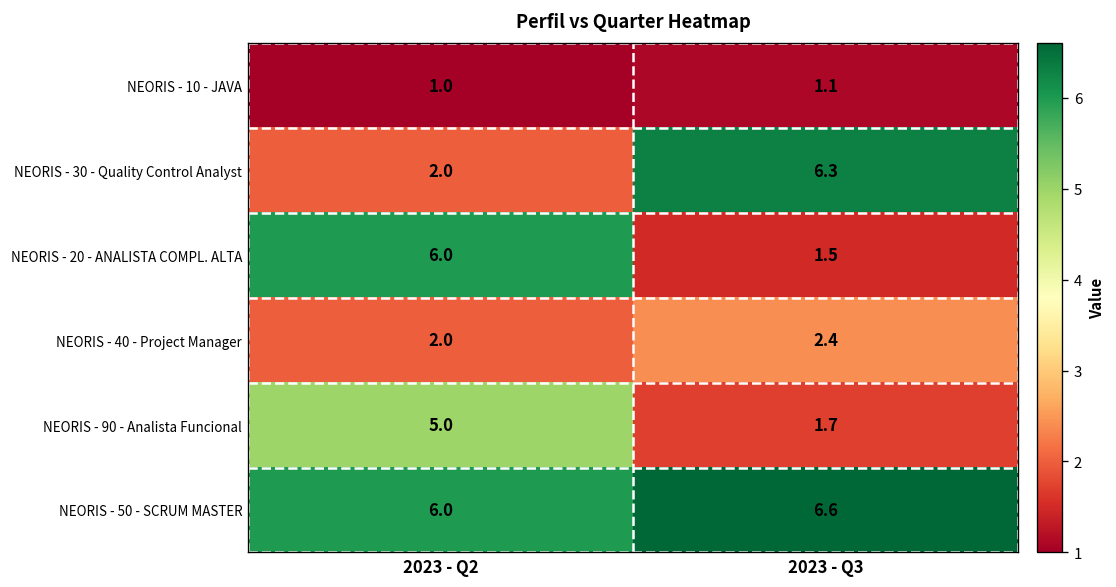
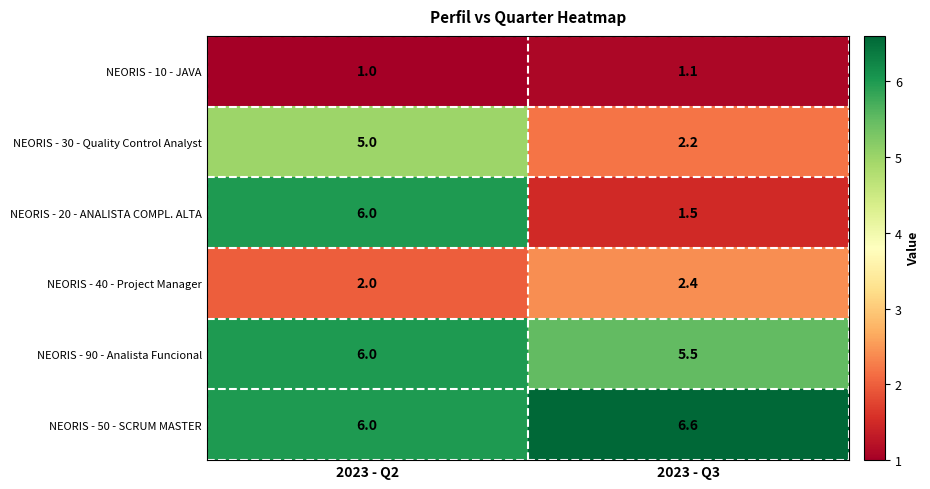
NEORIS - 30 - Quality Control Analyst, 2023 - Q2: 2.0 -> 5.0
NEORIS - 30 - Quality Control Analyst, 2023 - Q3: 6.3 -> 2.2
NEORIS - 90 - Analista Funcional, 2023 - Q2: 5.0 -> 6.0
NEORIS - 90 - Analista Funcional, 2023 - Q3: 1.7 -> 5.5
